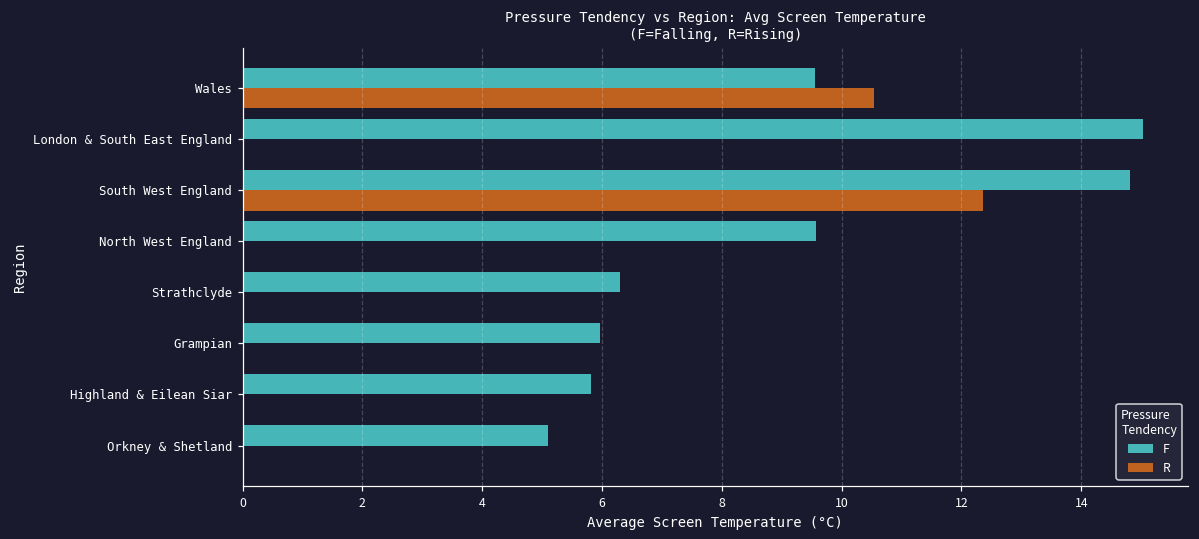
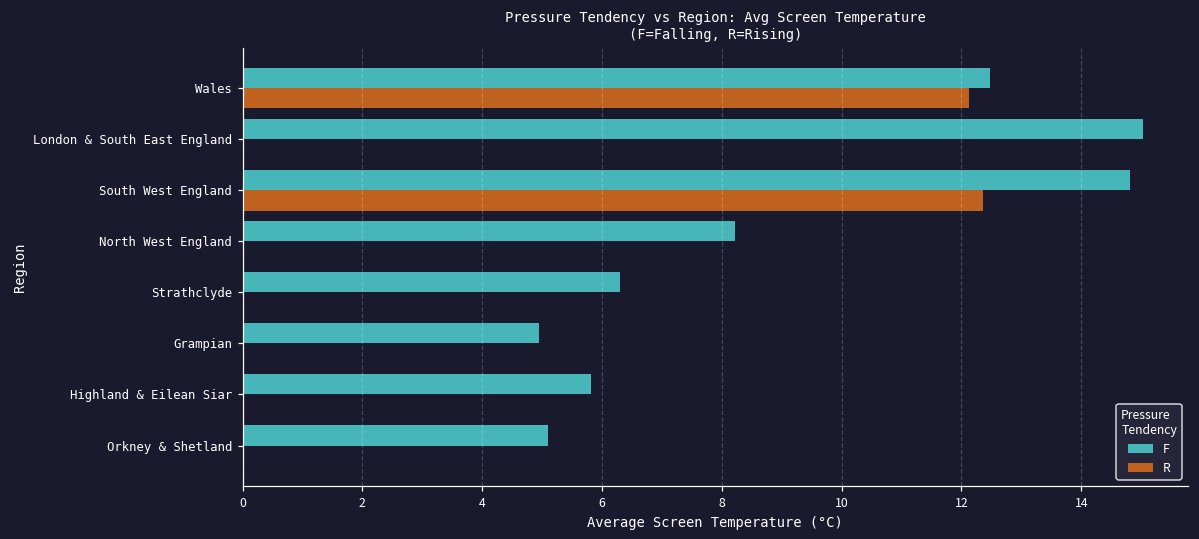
F, Wales: 9.6 -> 12.5
R, Wales: 10.5 -> 12.1
F, North West England: 9.6 -> 8.2
F, Grampian: 6.0 -> 5.0
